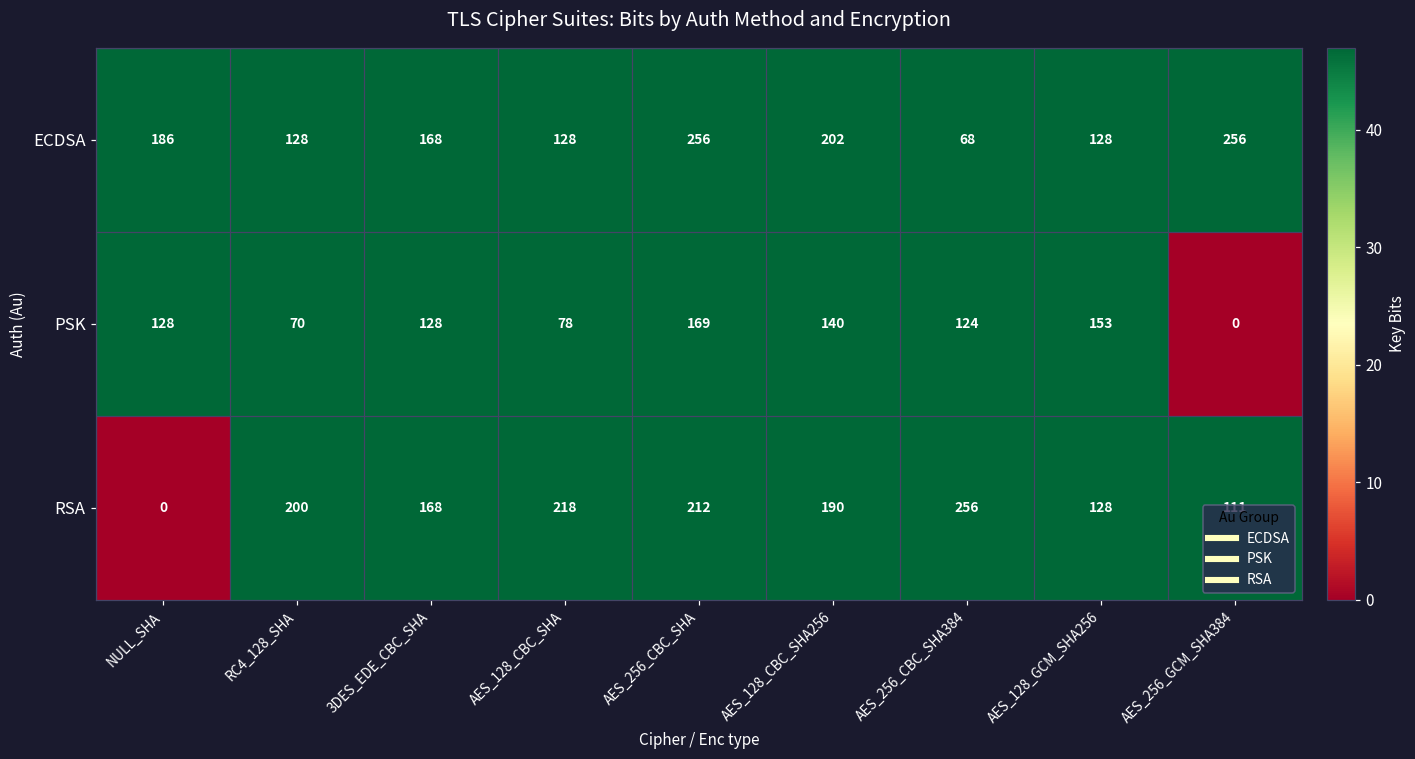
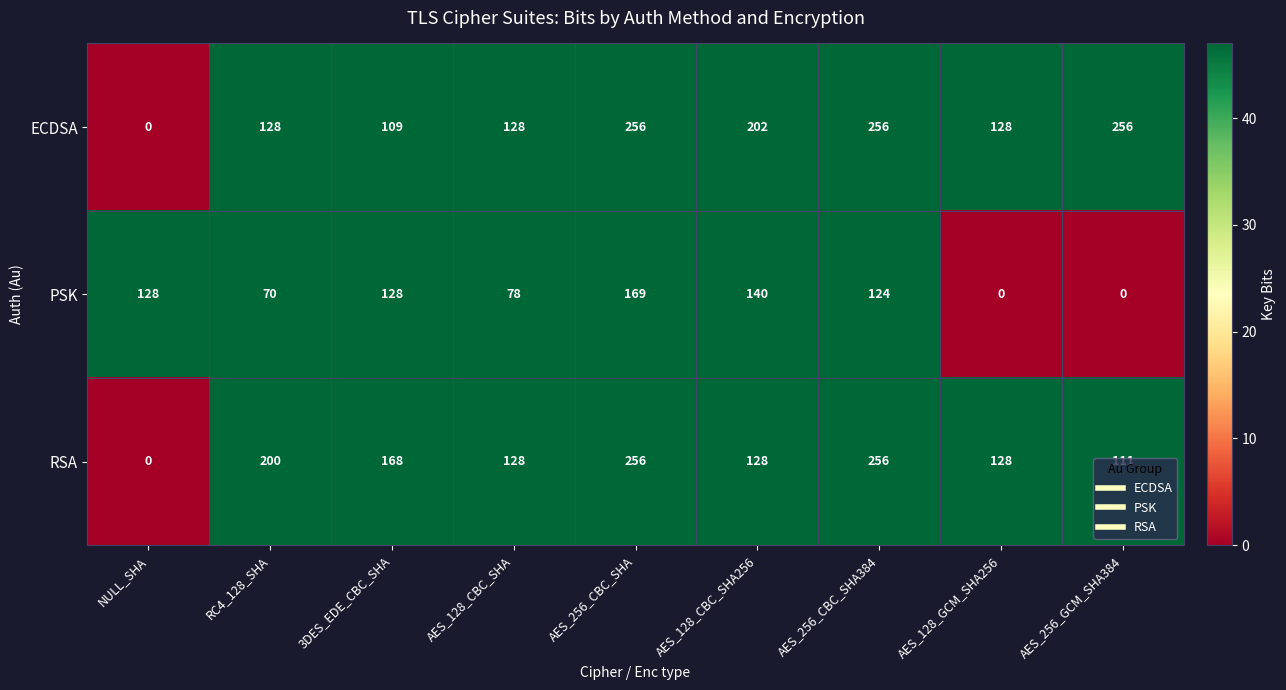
ECDSA, NULL_SHA: 186 -> 0
ECDSA, 3DES_EDE_CBC_SHA: 168 -> 109
ECDSA, AES_256_CBC_SHA384: 68 -> 256
PSK, AES_128_GCM_SHA256: 153 -> 0
RSA, AES_128_CBC_SHA: 218 -> 128
RSA, AES_256_CBC_SHA: 212 -> 256
RSA, AES_128_CBC_SHA256: 190 -> 128
